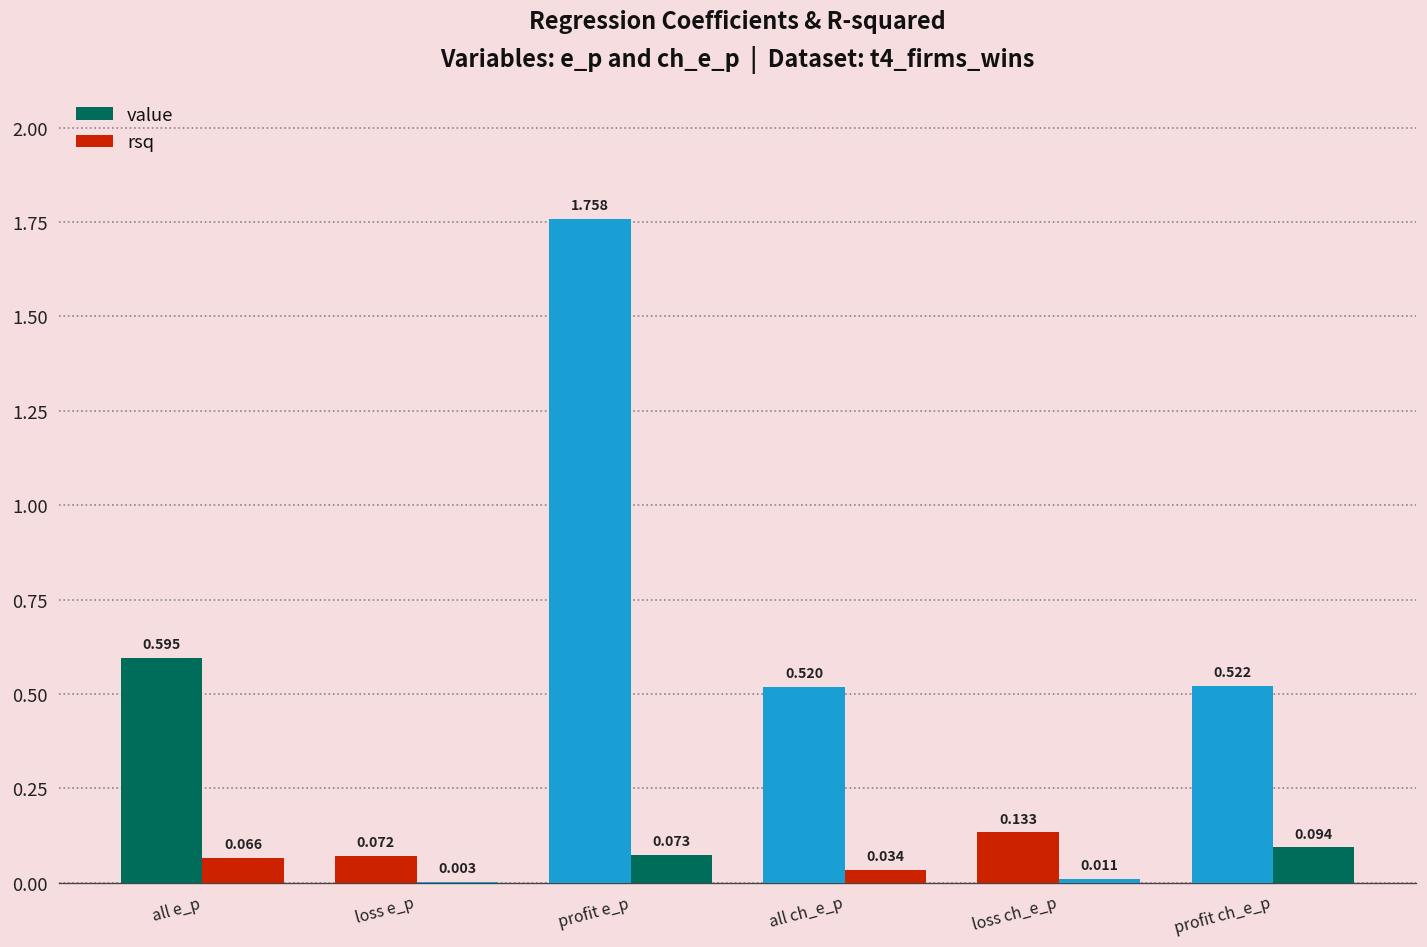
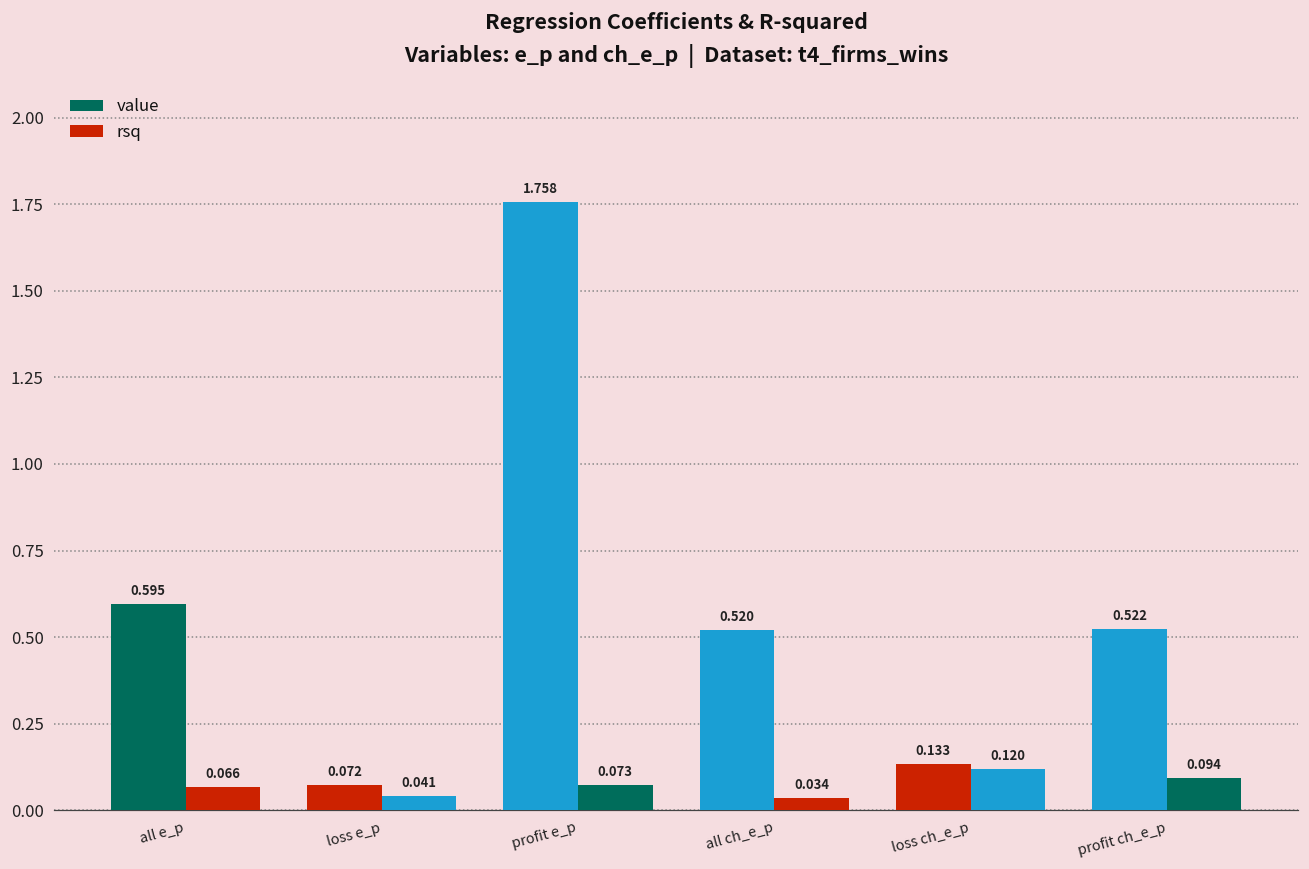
rsq, loss e_p: 0.003 -> 0.041
rsq, loss ch_e_p: 0.011 -> 0.120
